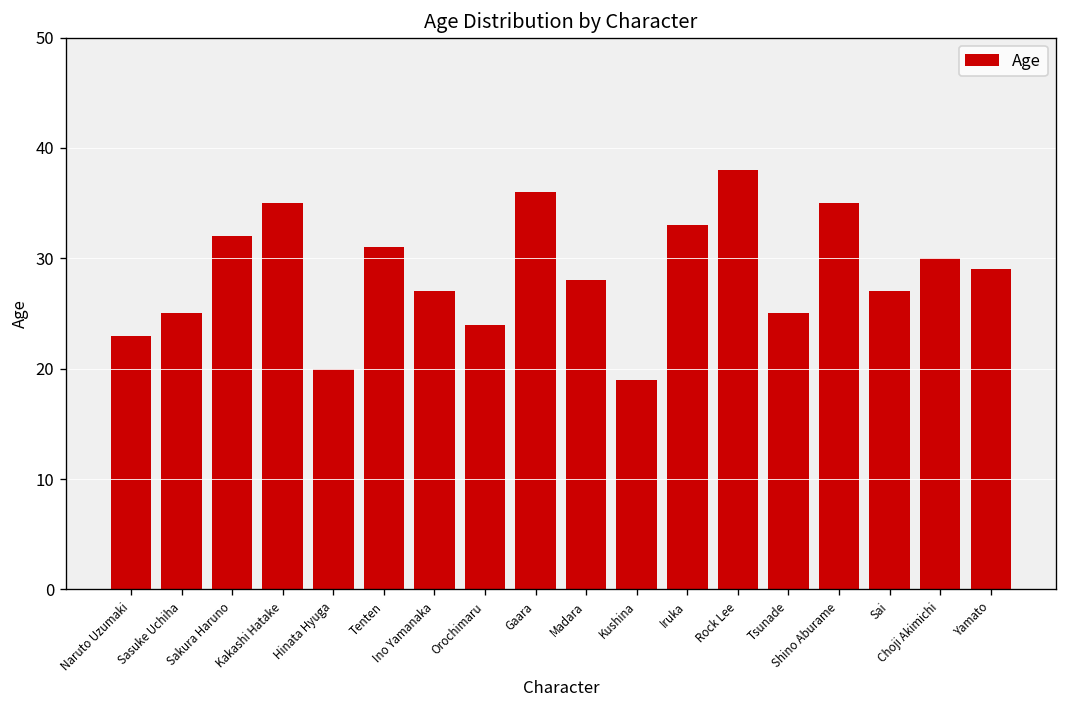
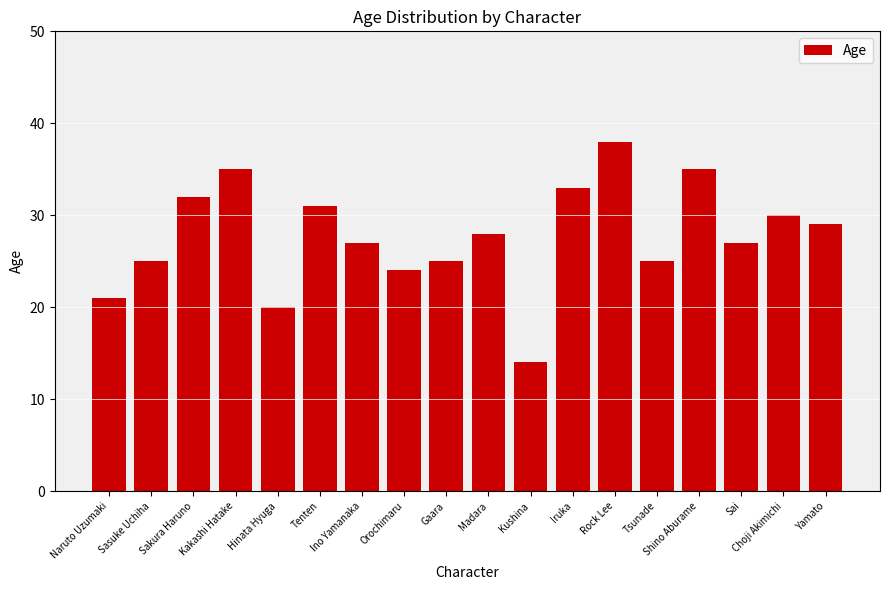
Naruto Uzumaki: 23 -> 21
Gaara: 36 -> 25
Kushina: 19 -> 14
